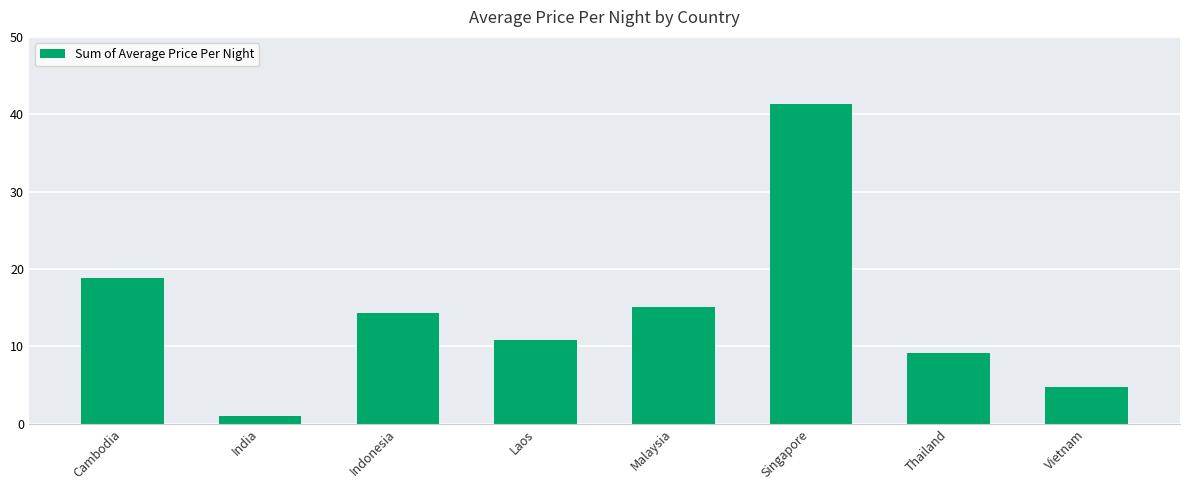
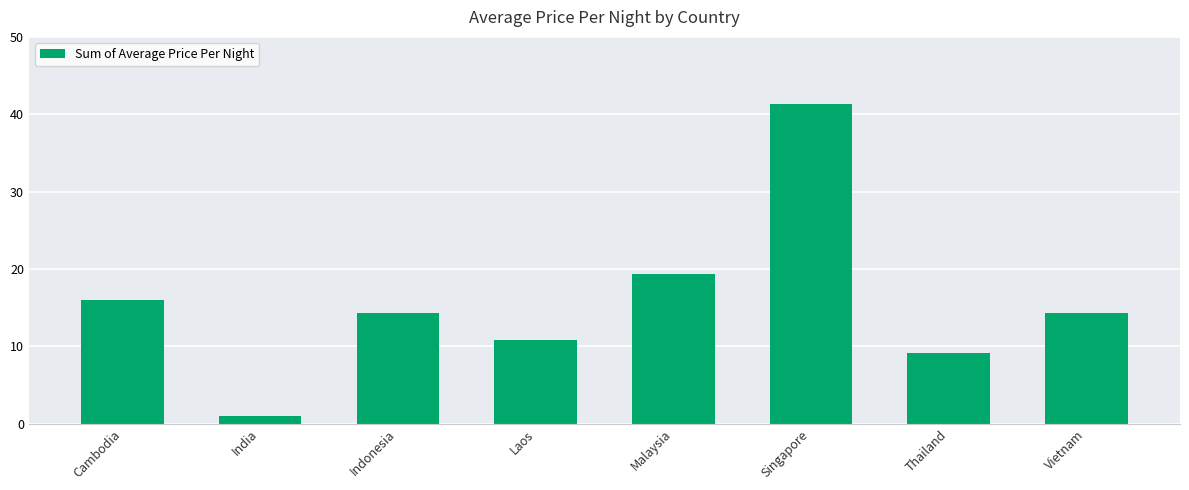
Cambodia: 19 -> 16
Malaysia: 15 -> 19
Vietnam: 5 -> 14
